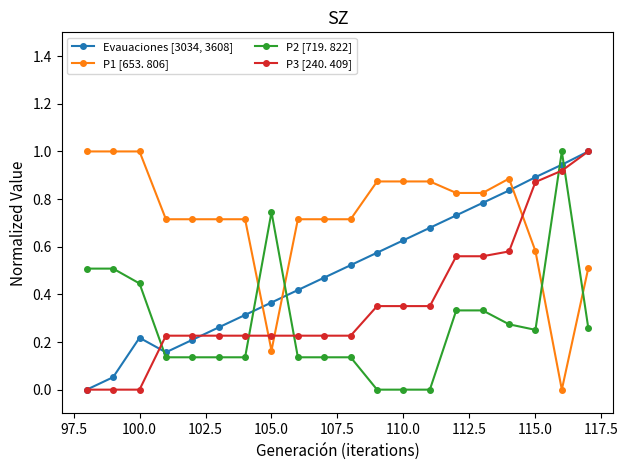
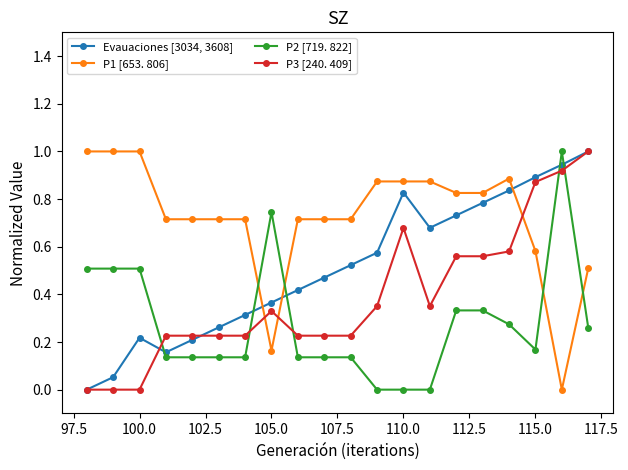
P2 [719. 822], 100.0: 0.45 -> 0.51
P3 [240. 409], 105.0: 0.23 -> 0.33
Evauaciones [3034, 3608], 110.0: 0.63 -> 0.83
P3 [240. 409], 110.0: 0.35 -> 0.68
P2 [719. 822], 115.0: 0.25 -> 0.17
